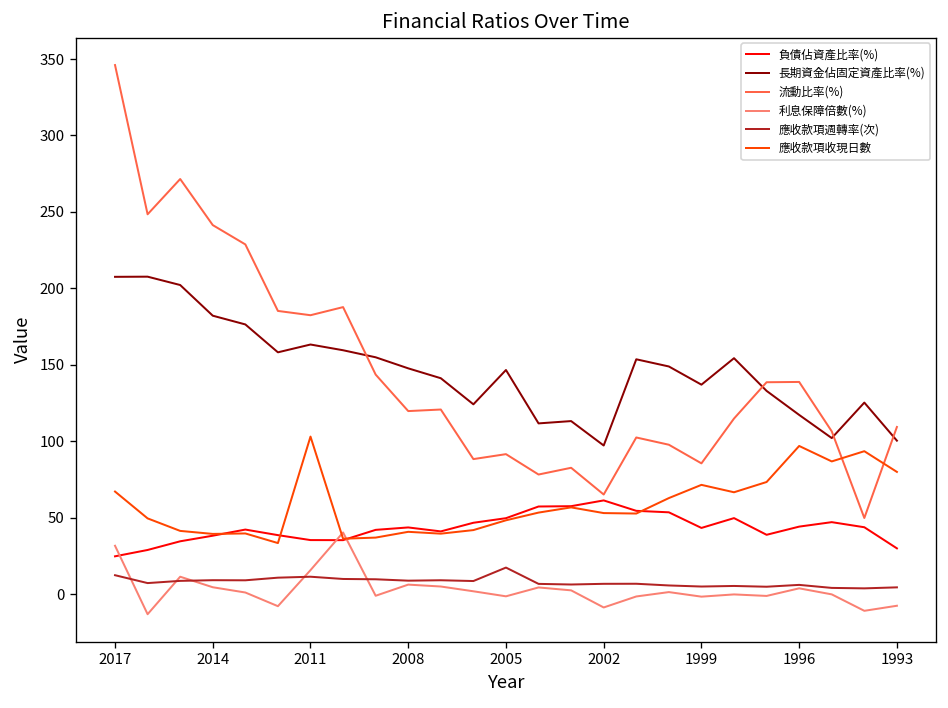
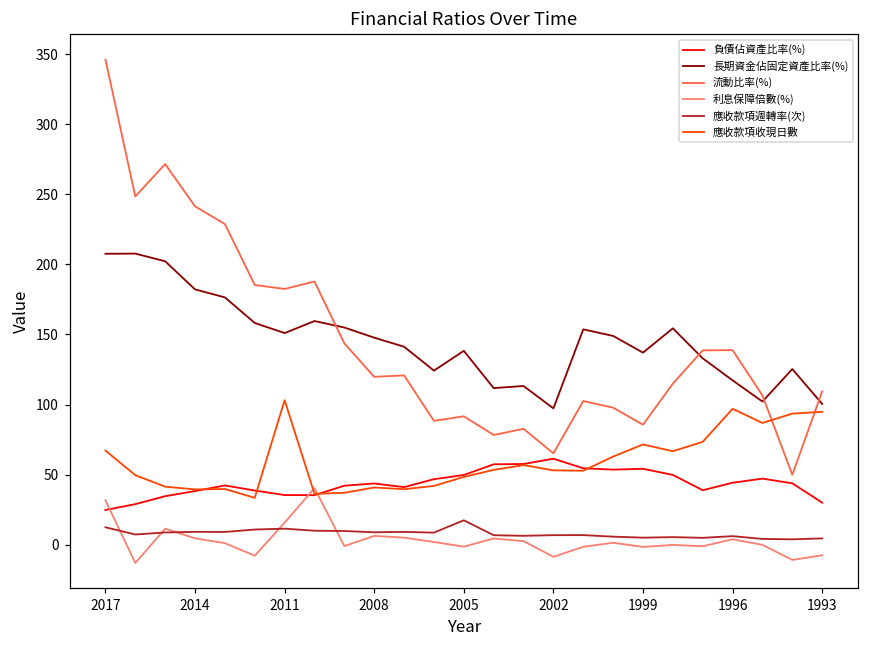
長期資金佔固定資產比率(%), 2011: 163 -> 151
長期資金佔固定資產比率(%), 2005: 147 -> 138
負債佔資產比率(%), 1999: 43 -> 54
應收款項收現日數, 1993: 80 -> 95
